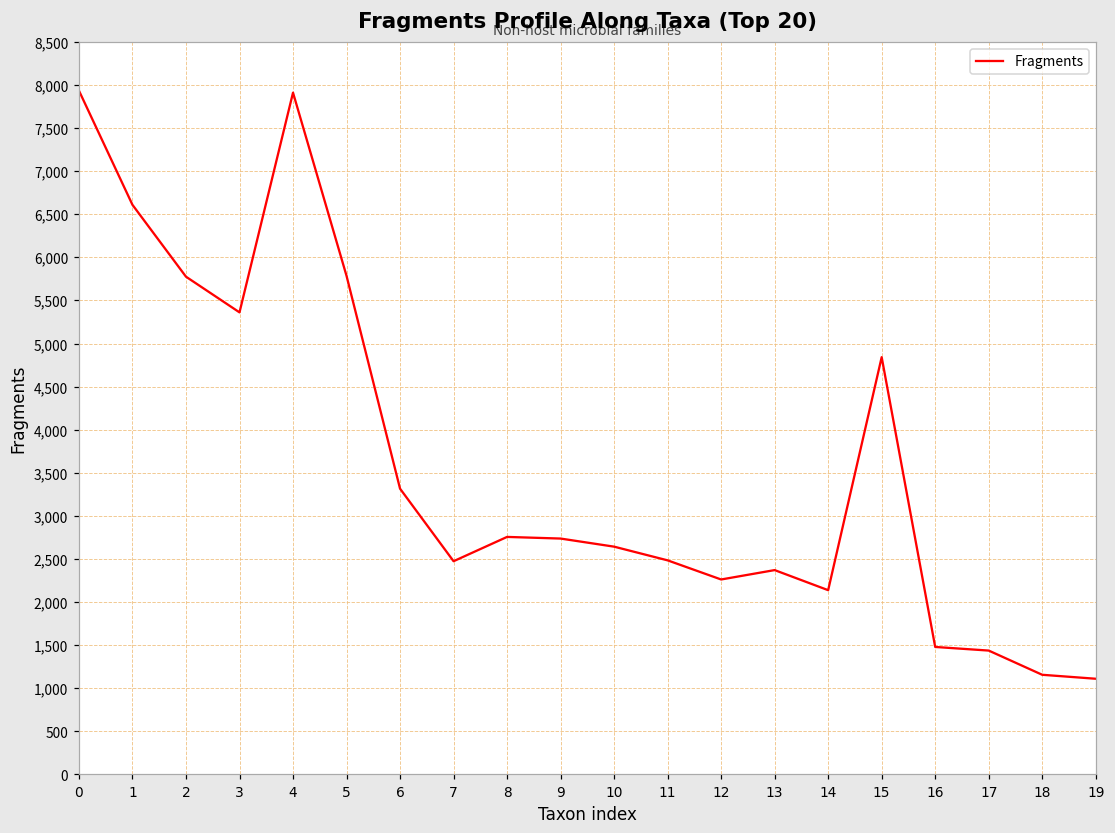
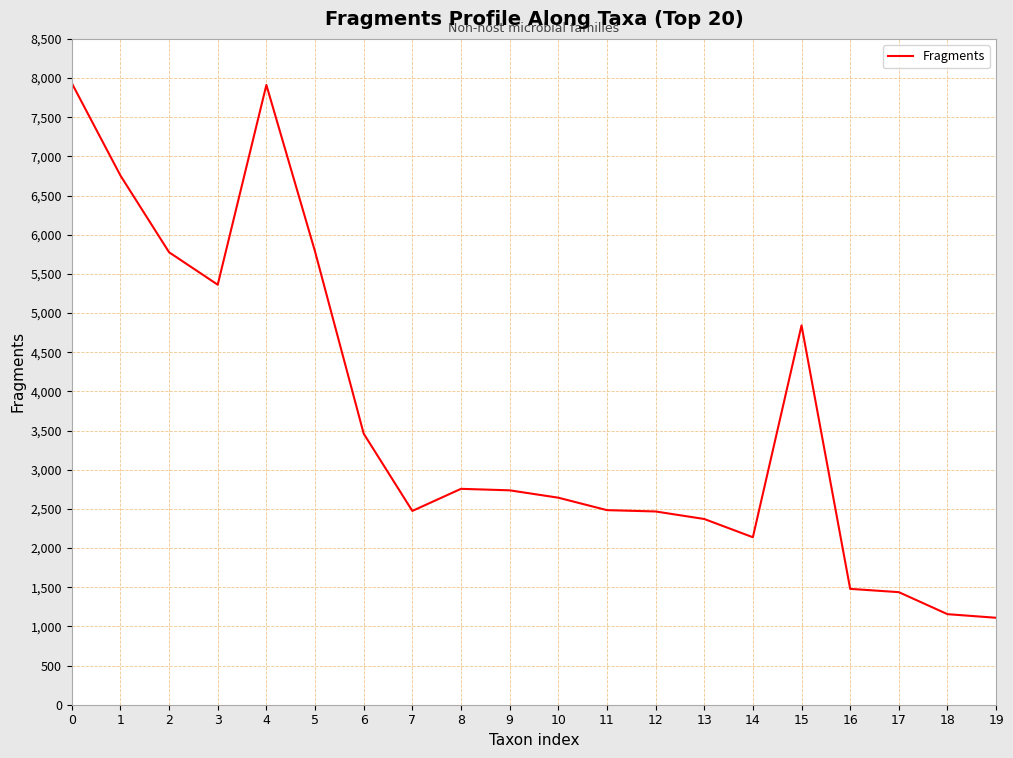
1: 6,600 -> 6,800
6: 3,300 -> 3,500
12: 2,300 -> 2,500
